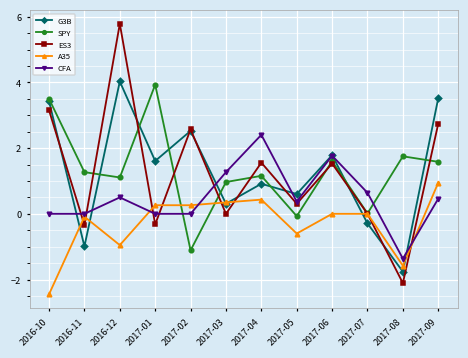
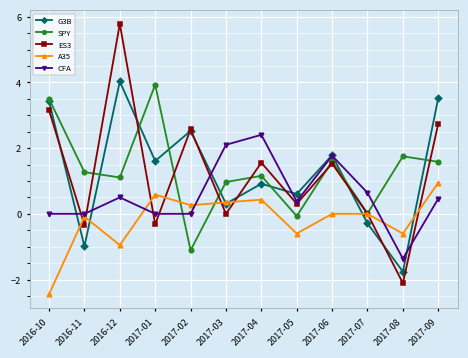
A35, 2017-01: 0.3 -> 0.6
CFA, 2017-03: 1.3 -> 2.1
A35, 2017-08: -1.6 -> -0.6
